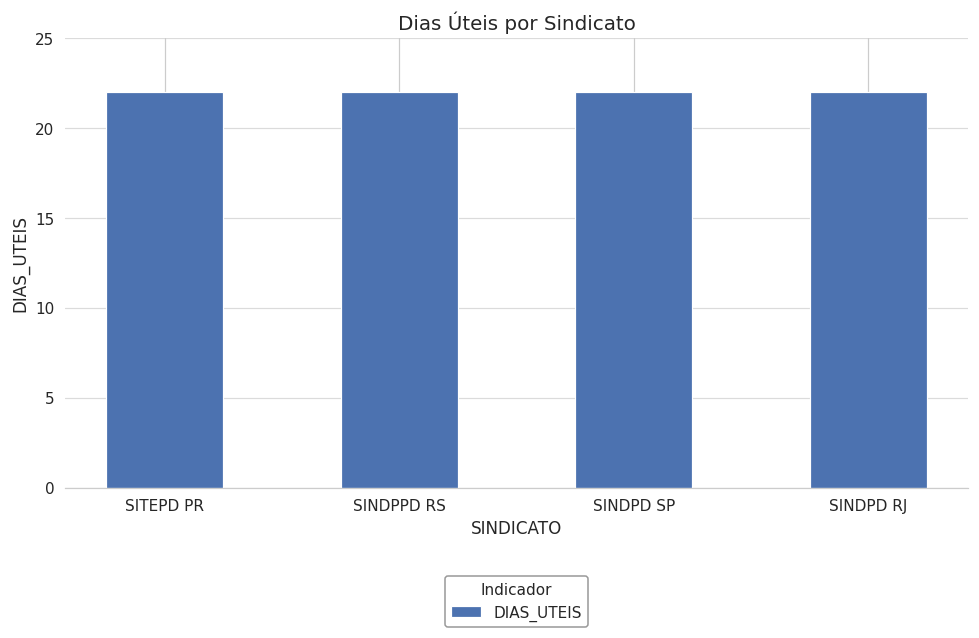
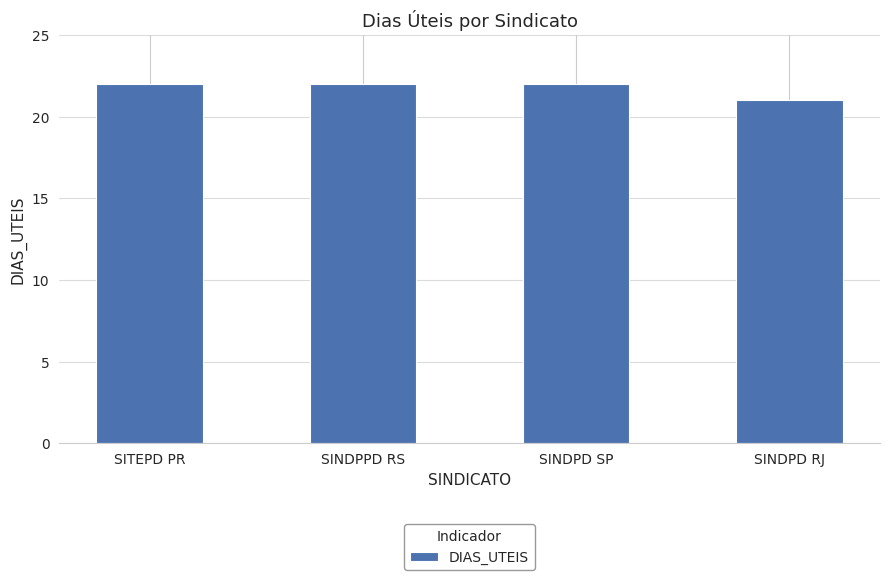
SINDPD RJ: 22 -> 21
